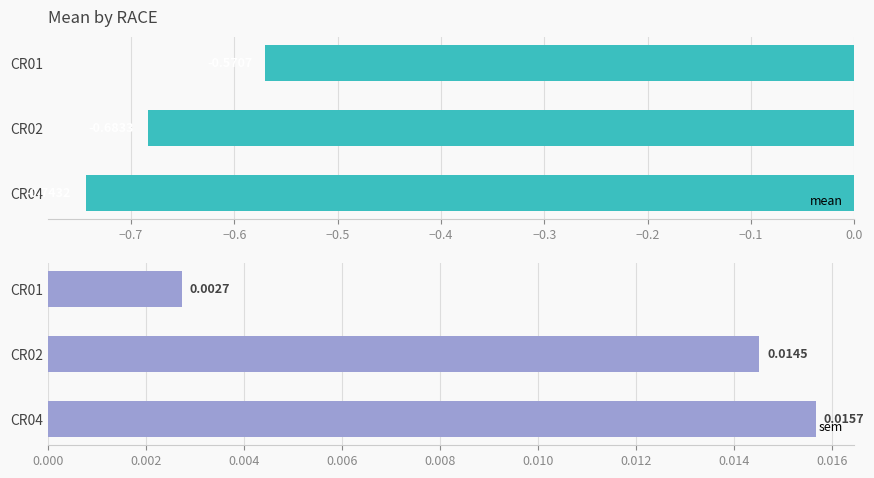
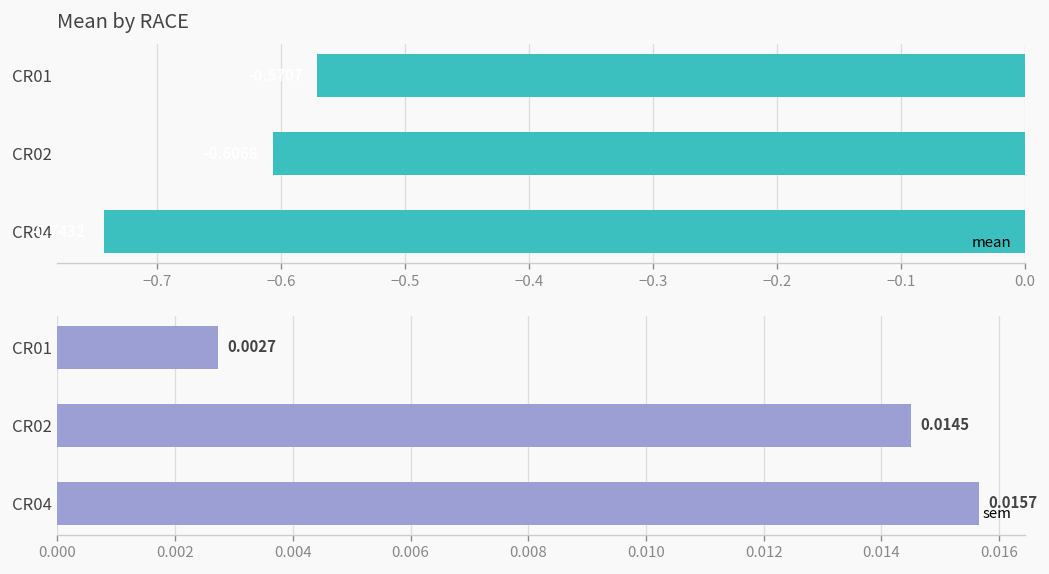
Mean by RACE, CR02: -0.683 -> -0.607
